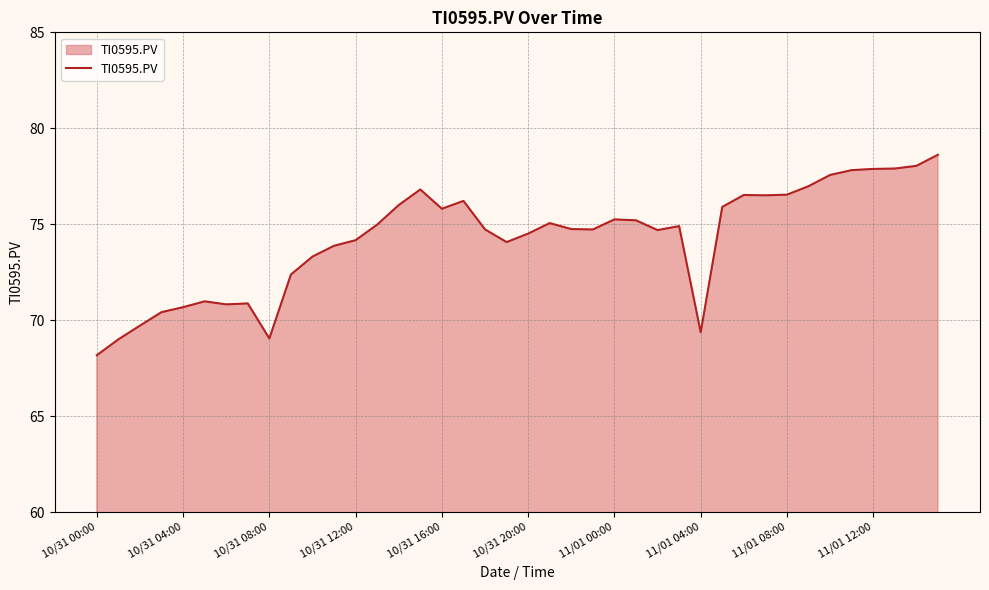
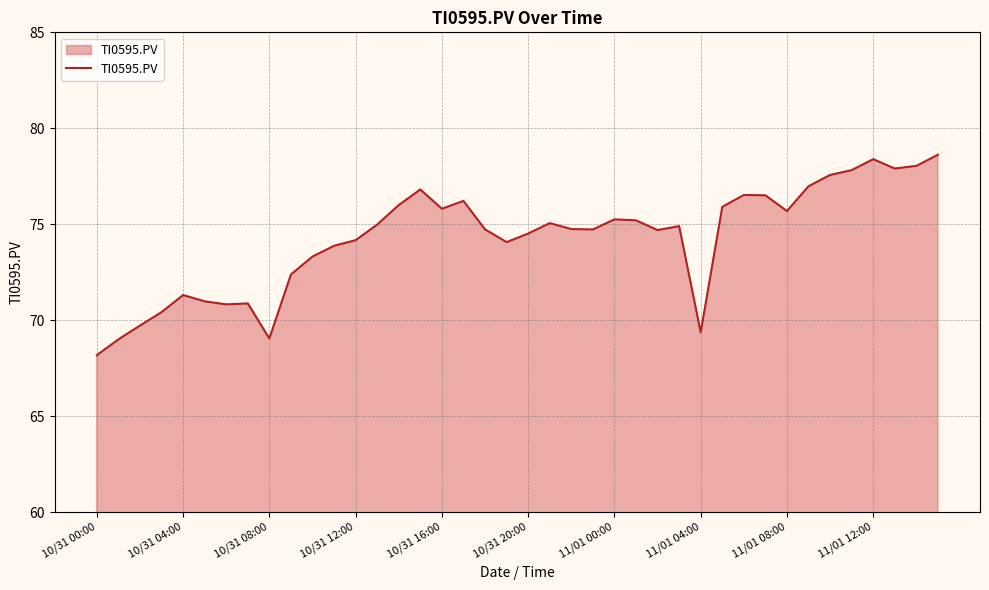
10/31 04:00: 70.7 -> 71.3
11/01 08:00: 76.5 -> 75.7
11/01 12:00: 77.9 -> 78.4
